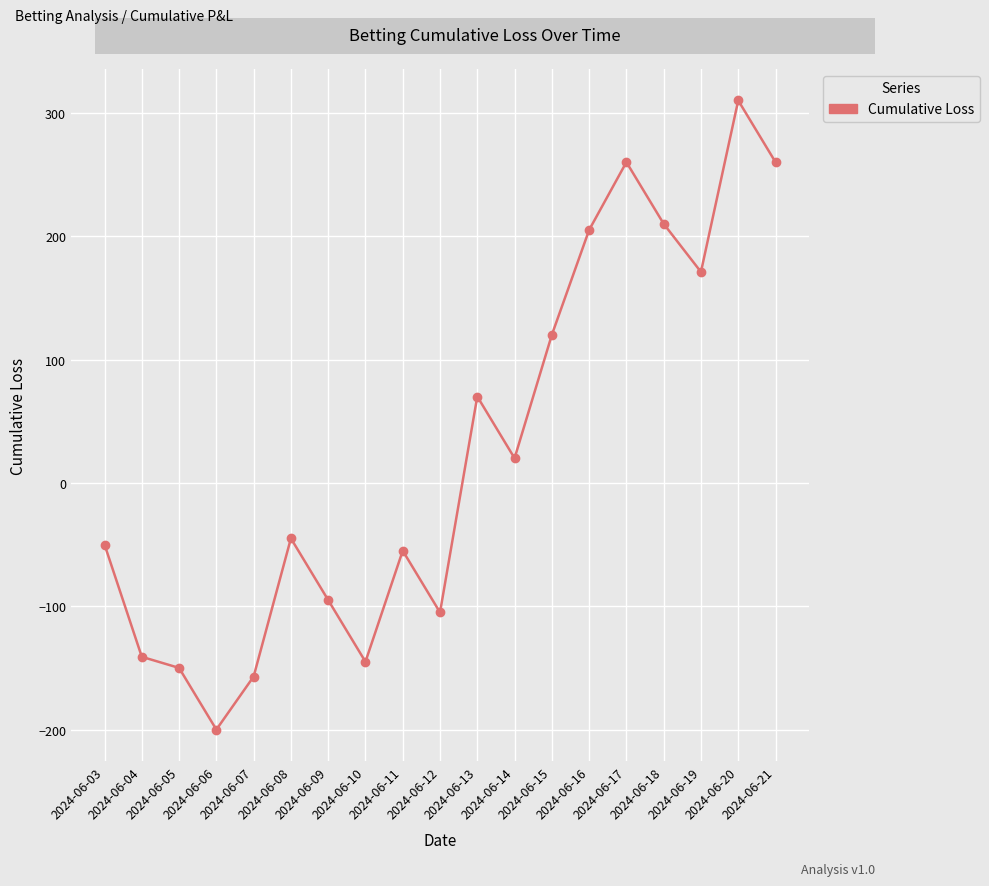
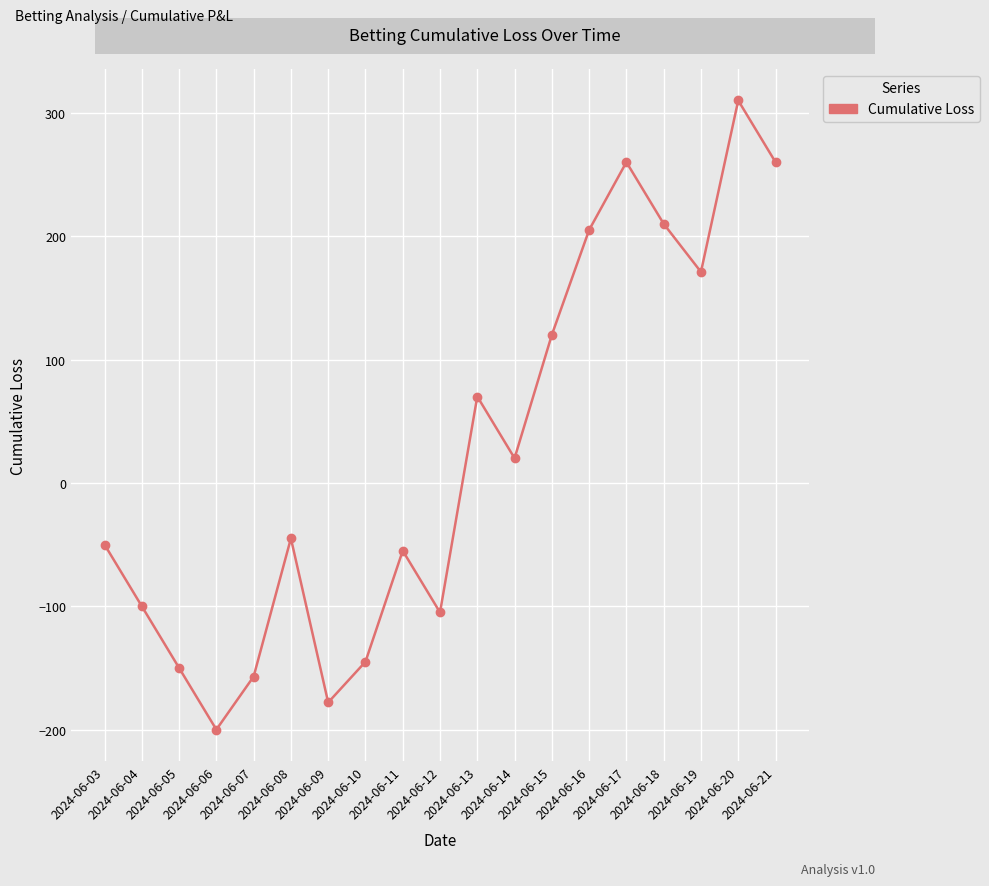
2024-06-04: -141 -> -100
2024-06-09: -95 -> -178
